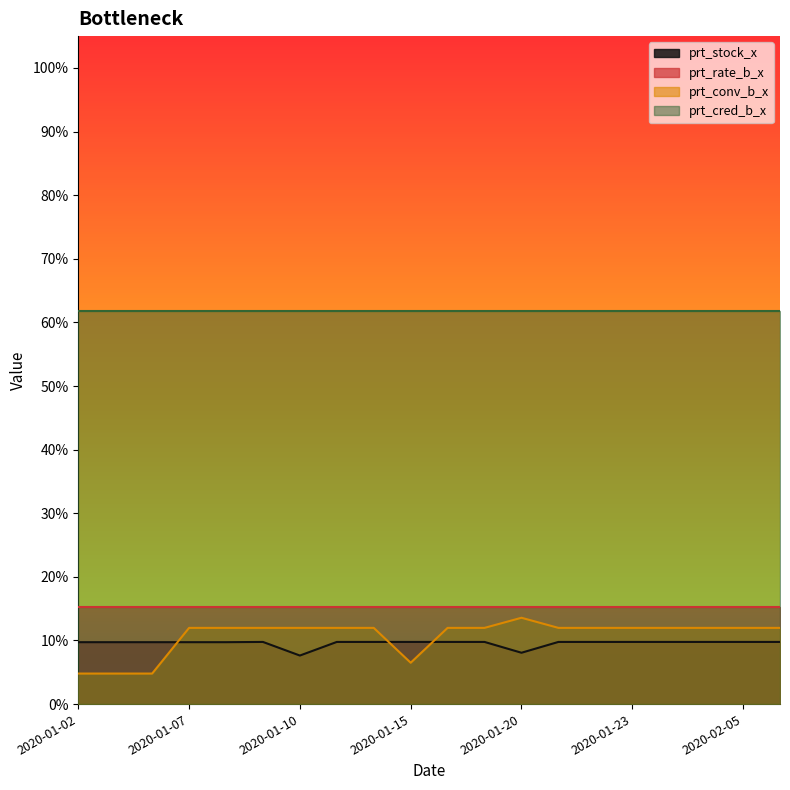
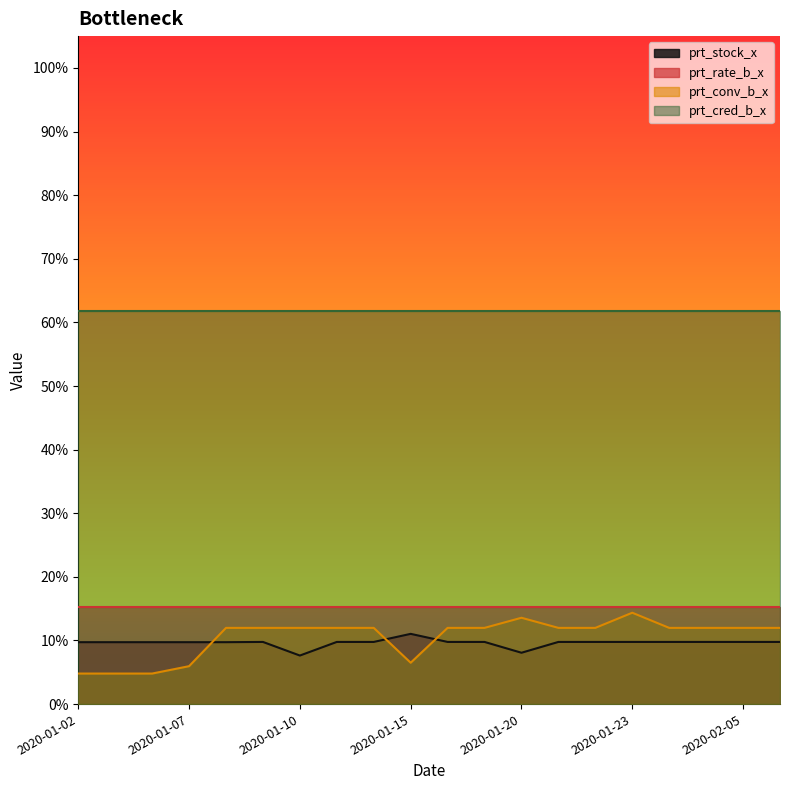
prt_conv_b_x, 2020-01-07: 12% -> 6%
prt_stock_x, 2020-01-15: 10% -> 11%
prt_conv_b_x, 2020-01-23: 12% -> 14%
